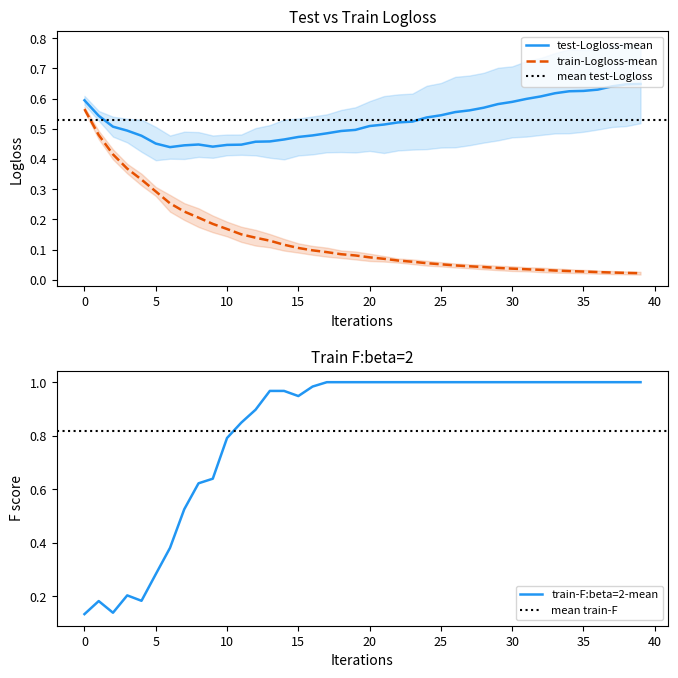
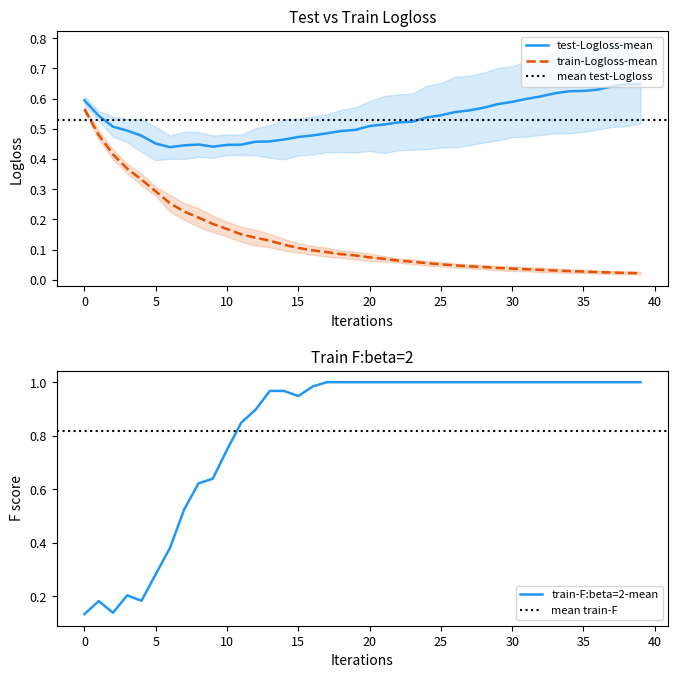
Train F:beta=2, 10: 0.79 -> 0.75
